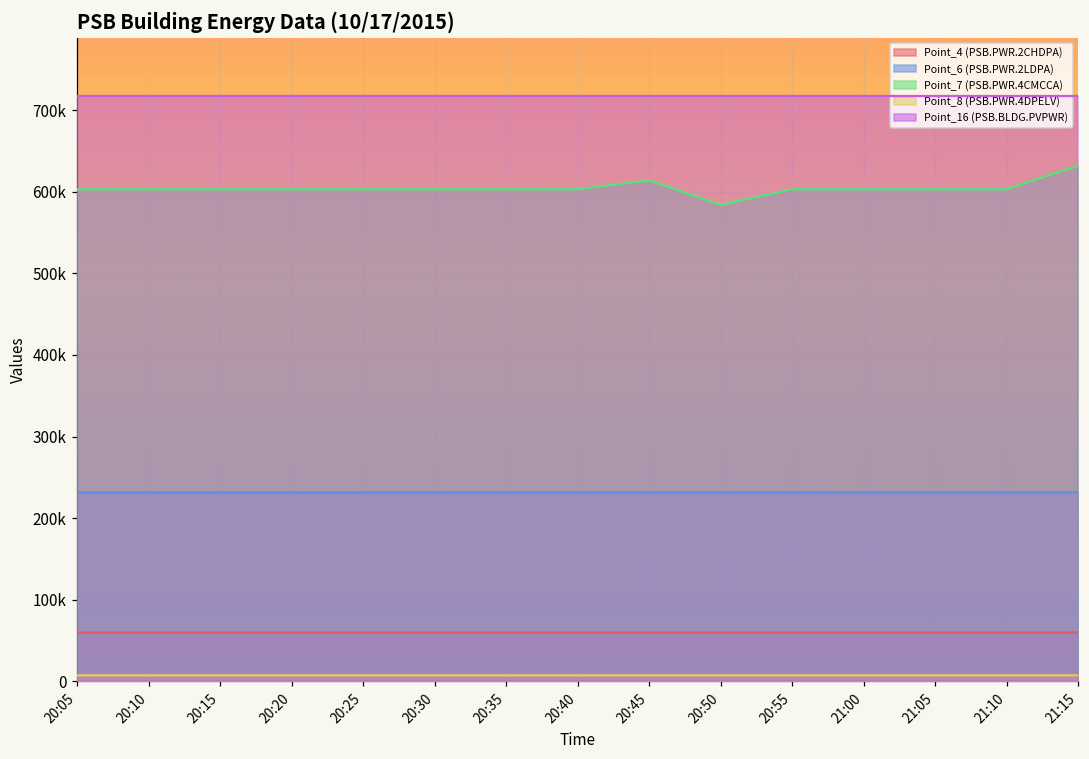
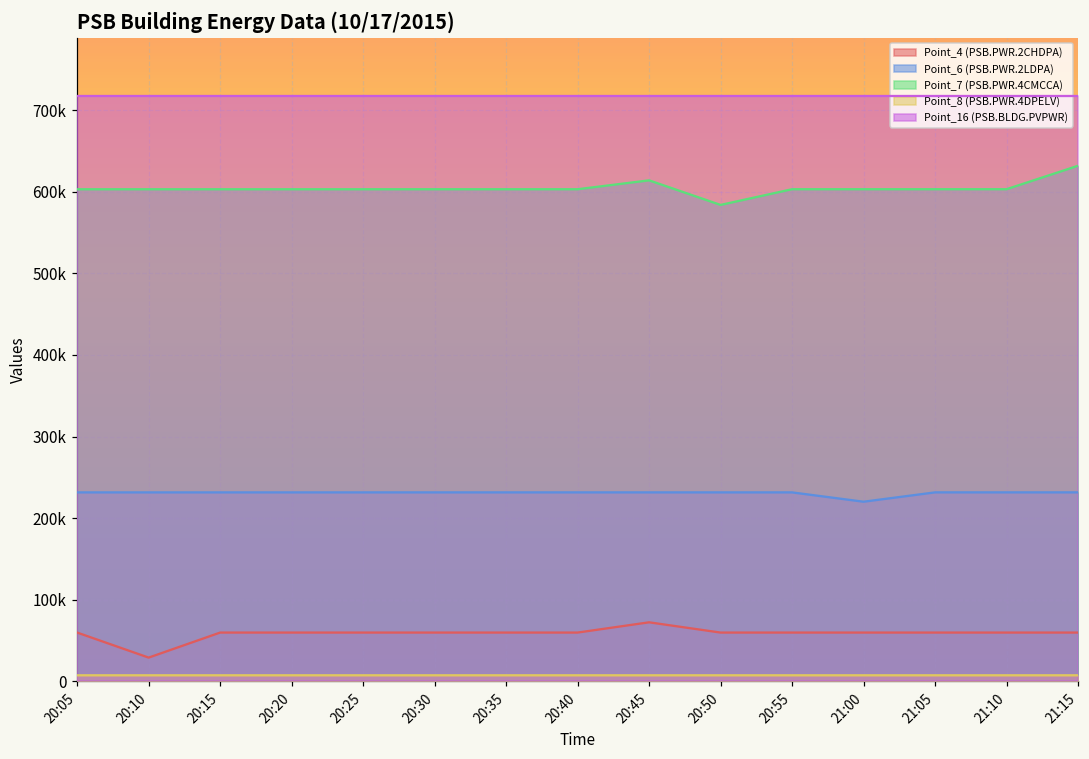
Point_4 (PSB.PWR.2CHDPA), 20:10: 60000 -> 30000
Point_4 (PSB.PWR.2CHDPA), 20:45: 60000 -> 70000
Point_6 (PSB.PWR.2LDPA), 21:00: 230000 -> 220000
